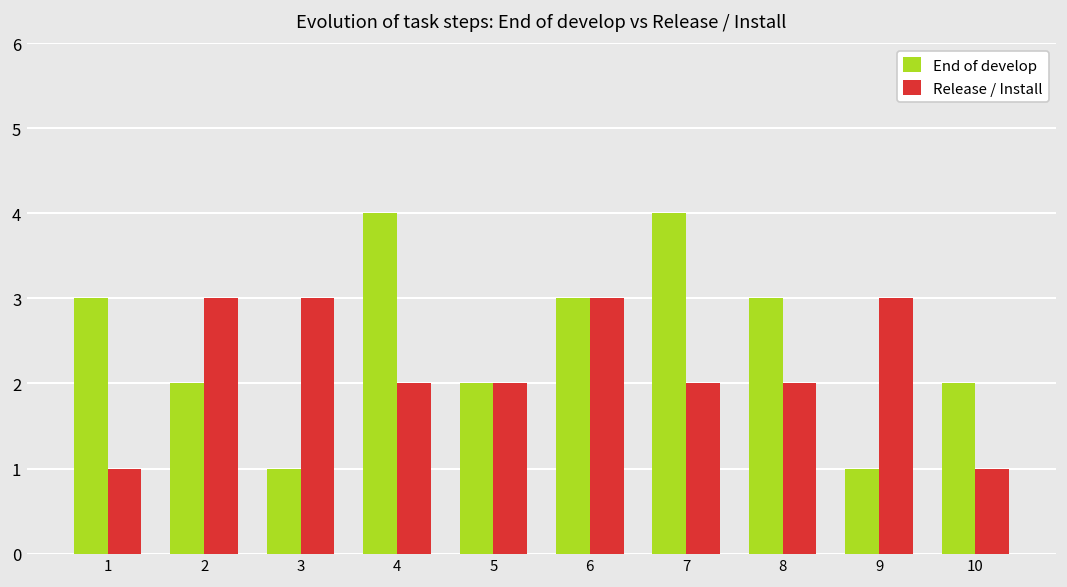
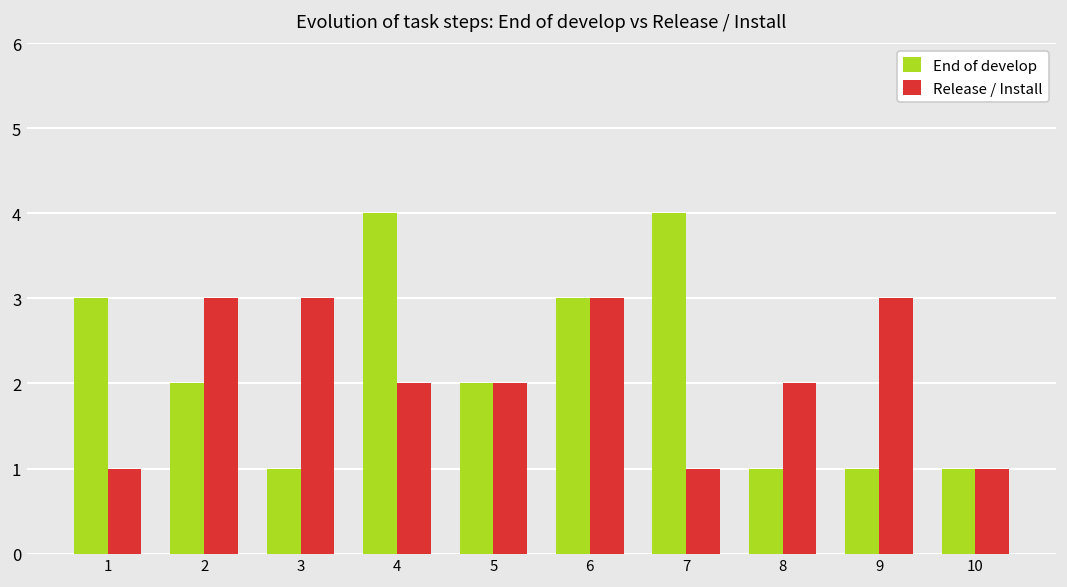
Release / Install, 7: 2 -> 1
End of develop, 8: 3 -> 1
End of develop, 10: 2 -> 1
